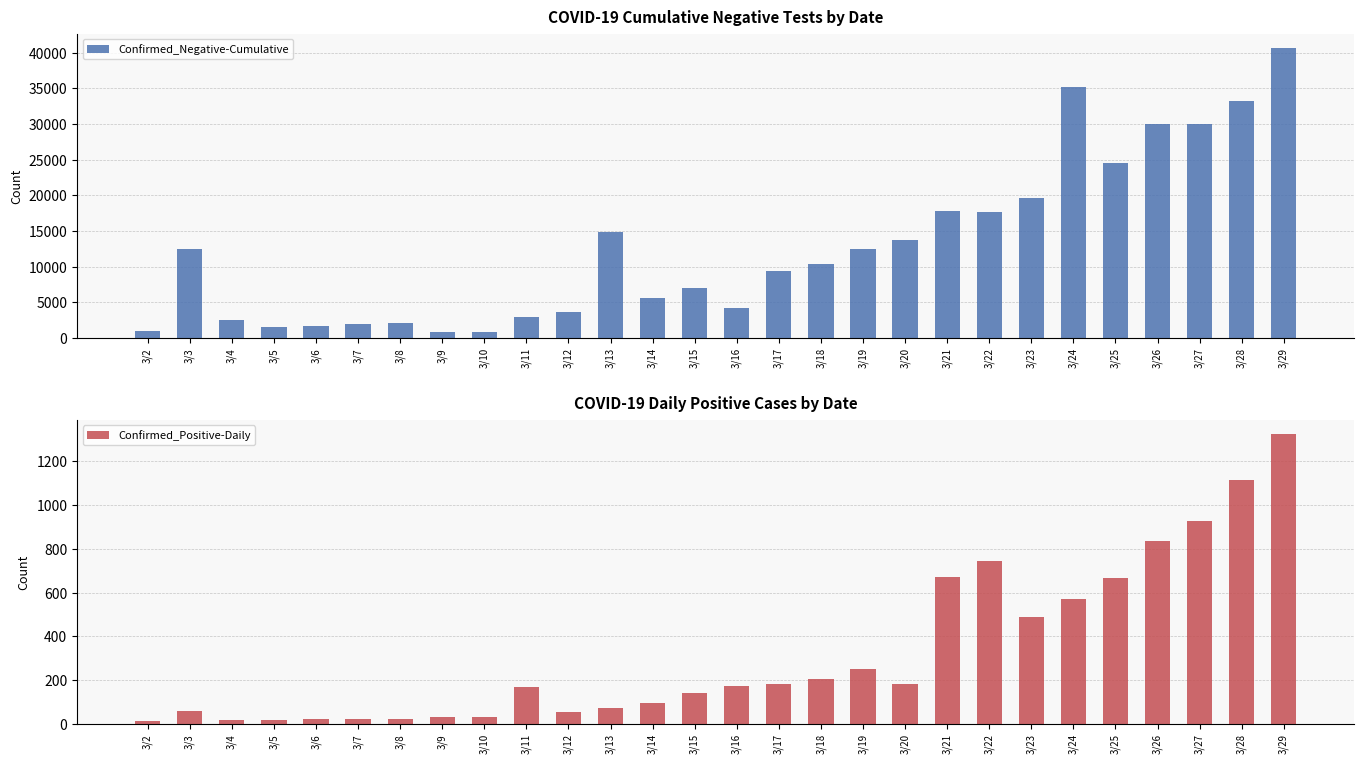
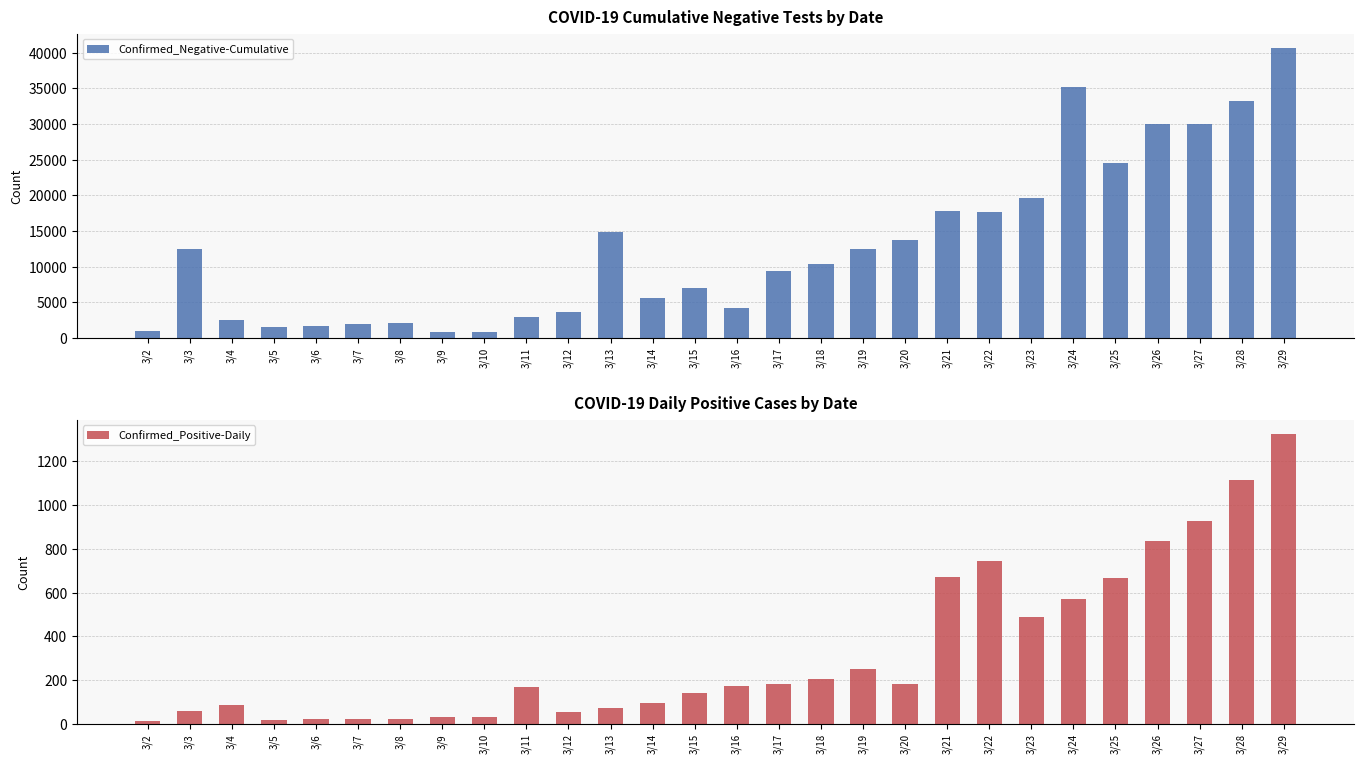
COVID-19 Daily Positive Cases by Date, 3/4: 20 -> 90
